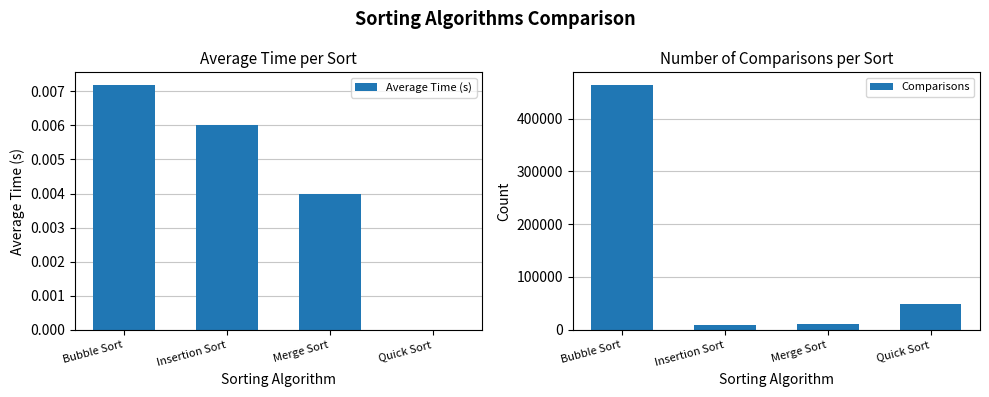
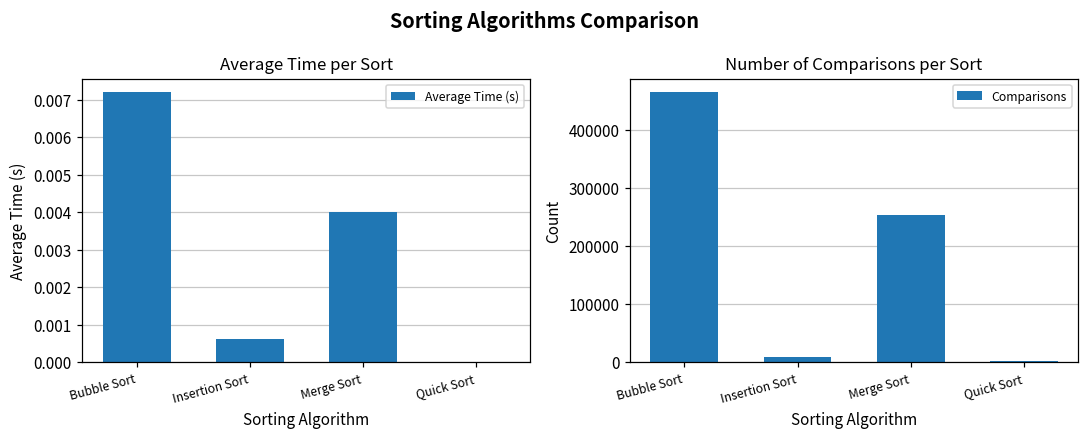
Average Time per Sort, Insertion Sort: 0.0060 -> 0.0006
Number of Comparisons per Sort, Merge Sort: 10000 -> 250000
Number of Comparisons per Sort, Quick Sort: 50000 -> 0
